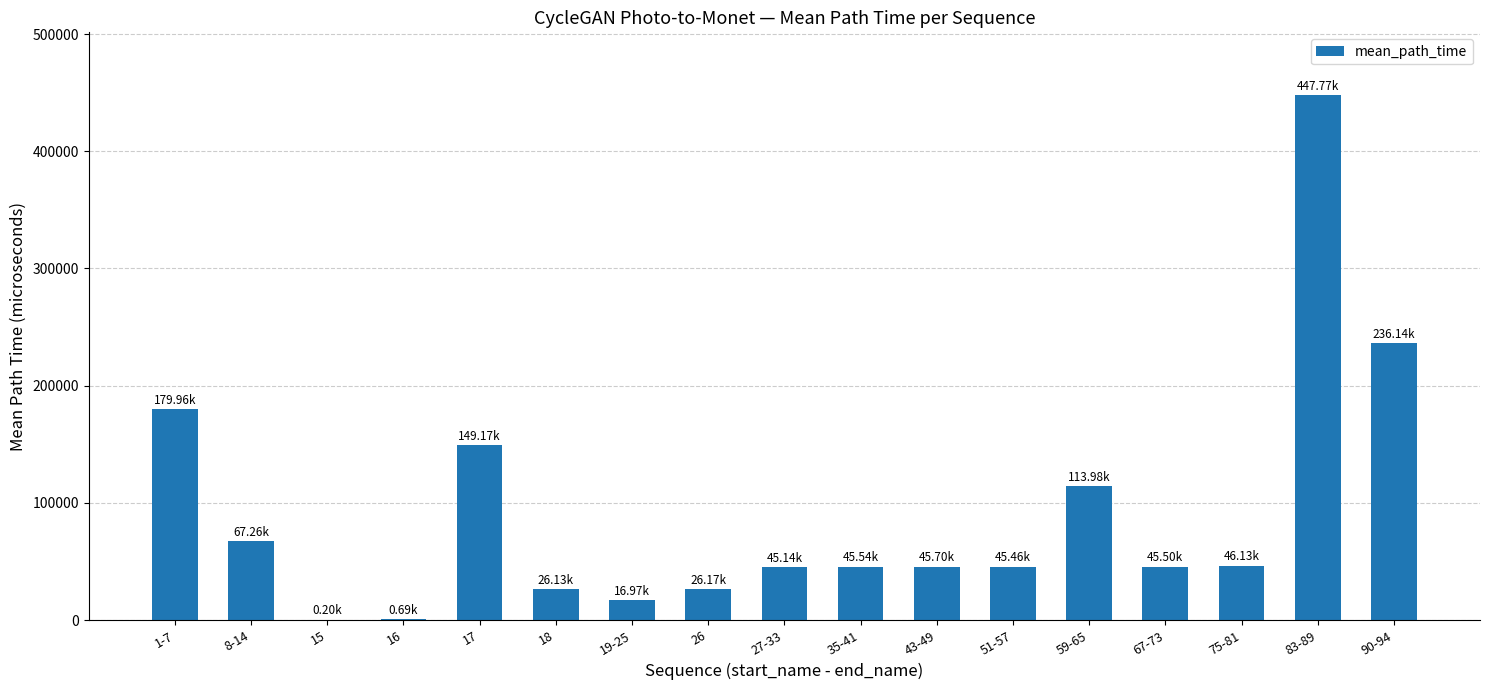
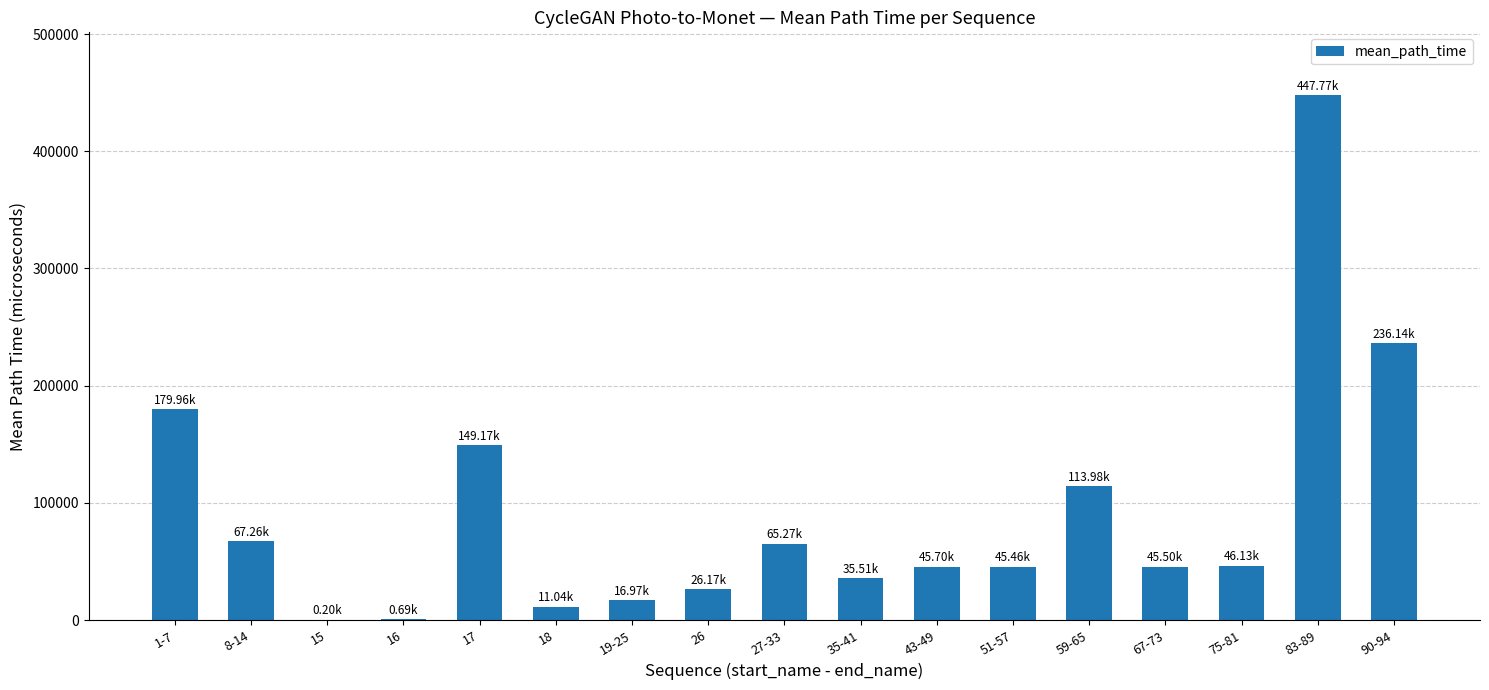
18: 26.13k -> 11.04k
27-33: 45.14k -> 65.27k
35-41: 45.54k -> 35.51k
